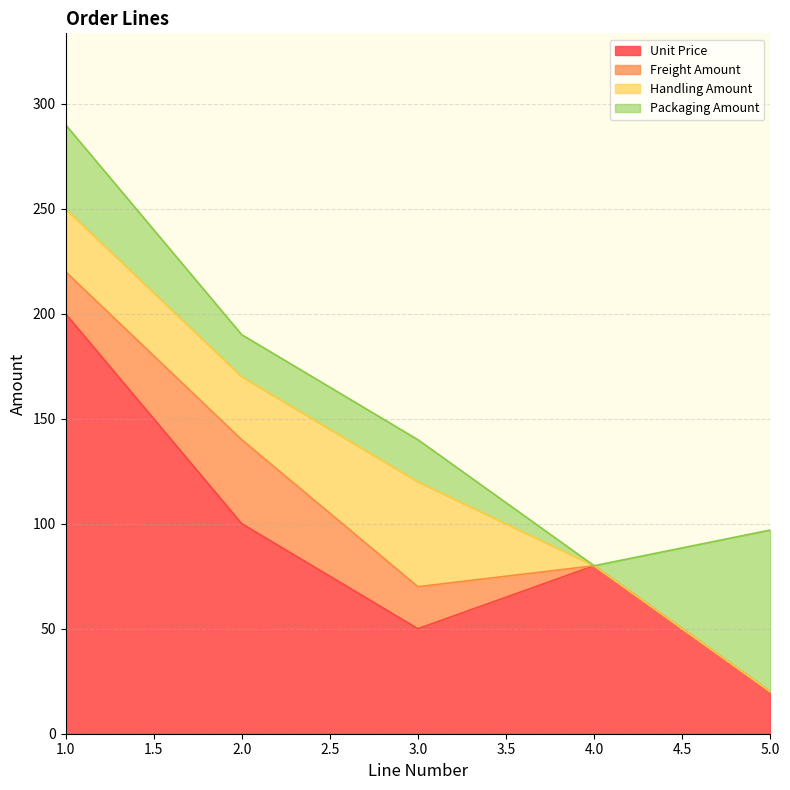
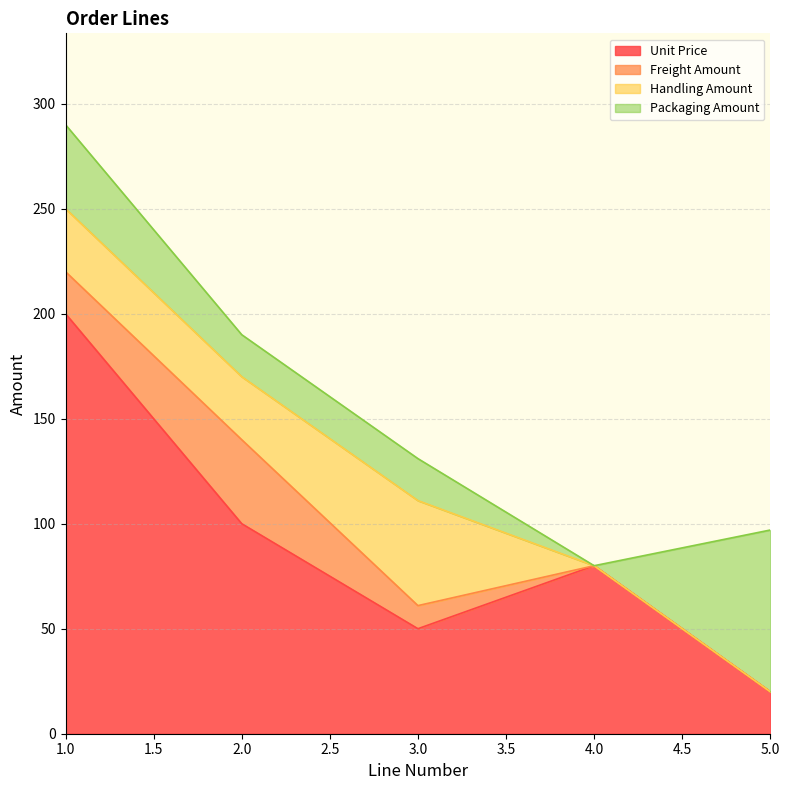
Freight Amount, 3.0: 20 -> 11
